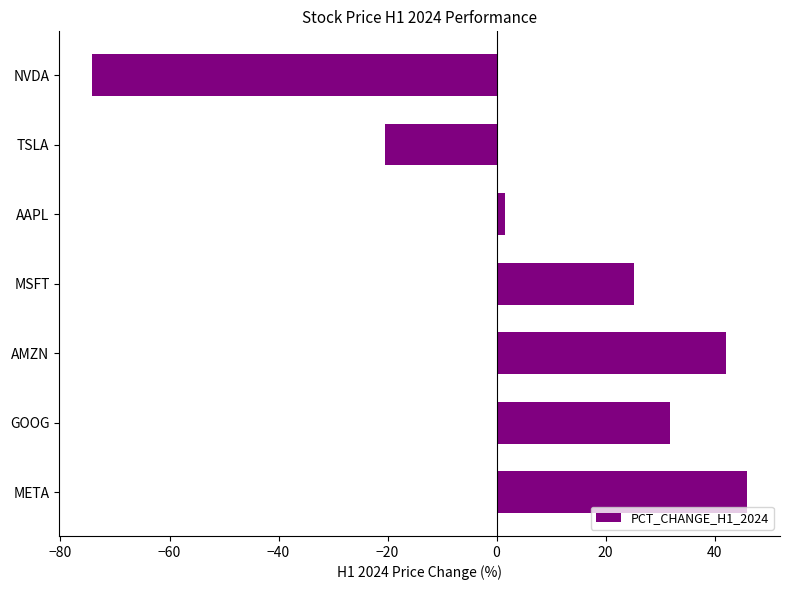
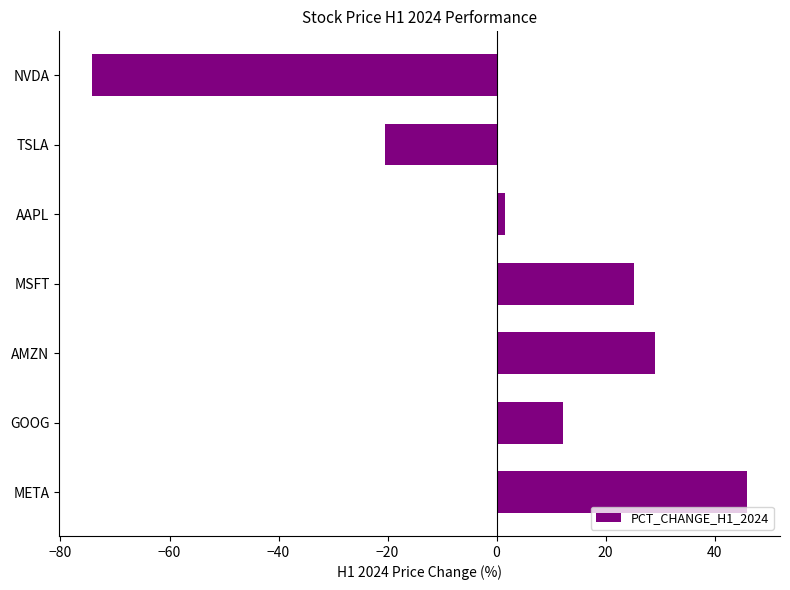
AMZN: 42 -> 29
GOOG: 32 -> 12
